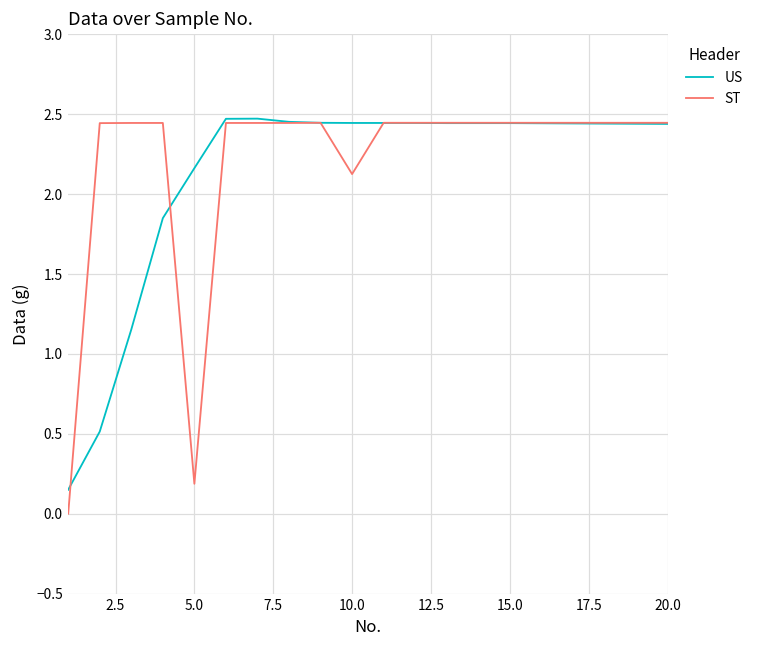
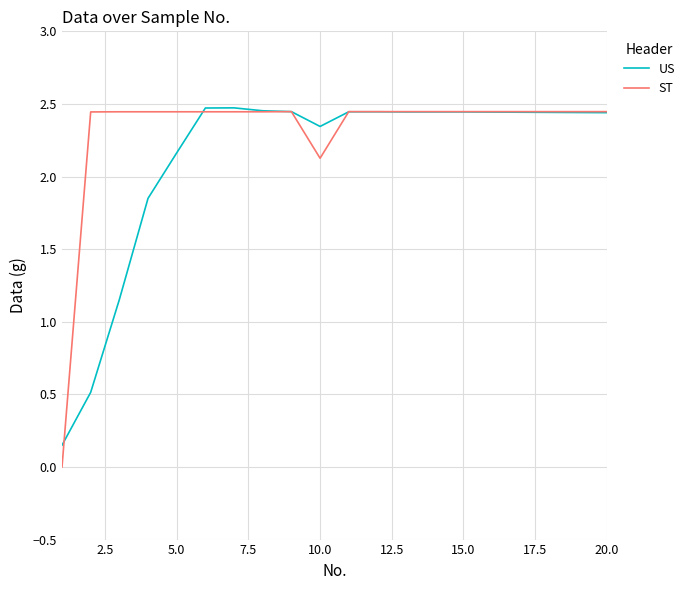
ST, 5.0: 0.19 -> 2.45
US, 10.0: 2.45 -> 2.35
